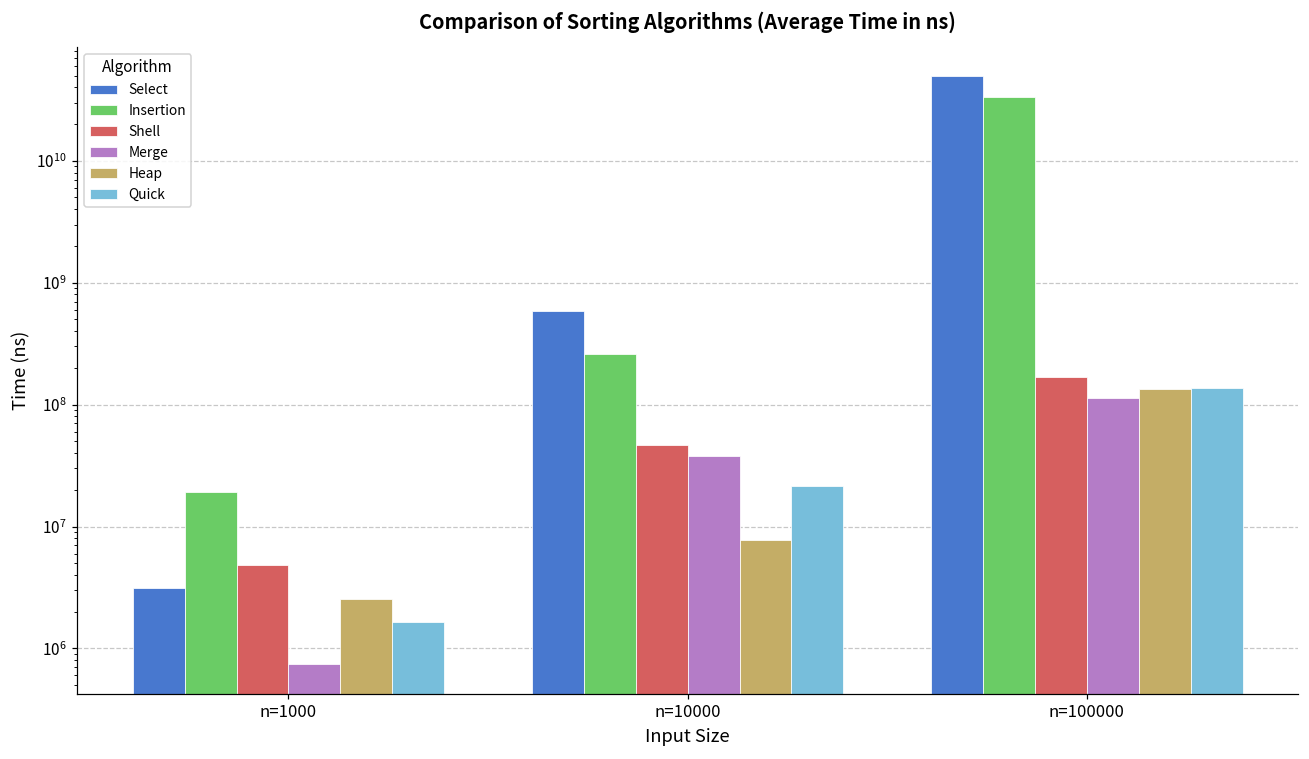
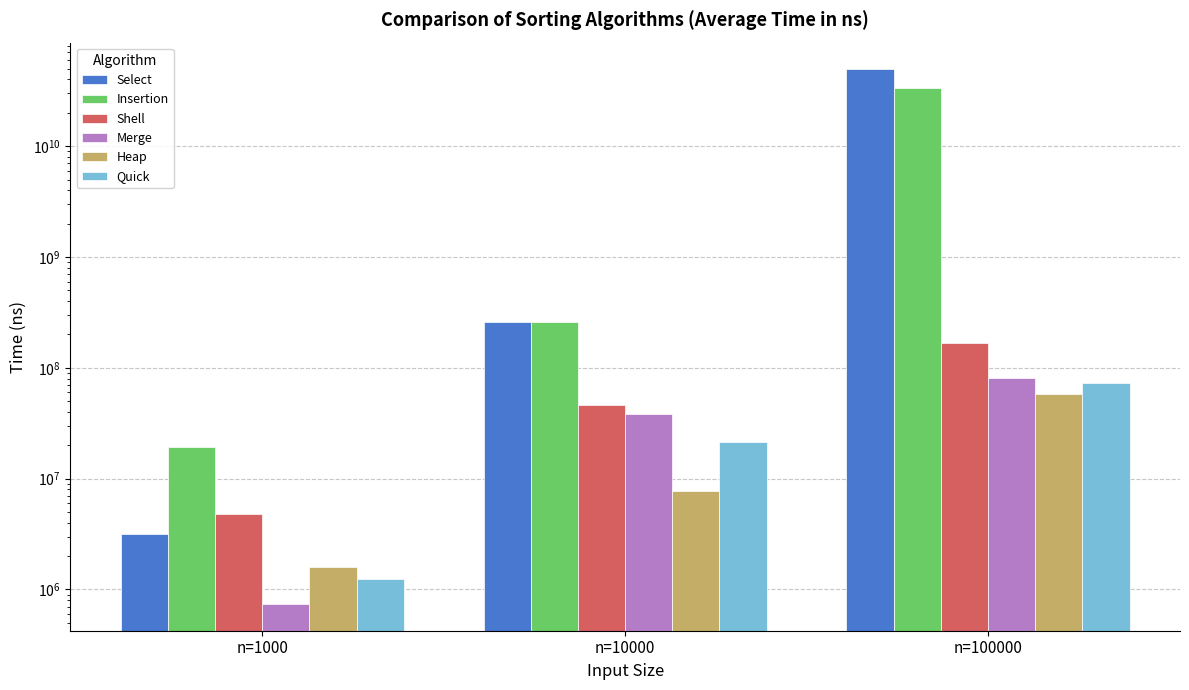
Heap, n=1000: 2500000 -> 1600000
Quick, n=1000: 1700000 -> 1200000
Select, n=10000: 600000000 -> 260000000
Merge, n=100000: 110000000 -> 80000000
Heap, n=100000: 130000000 -> 60000000
Quick, n=100000: 140000000 -> 70000000
